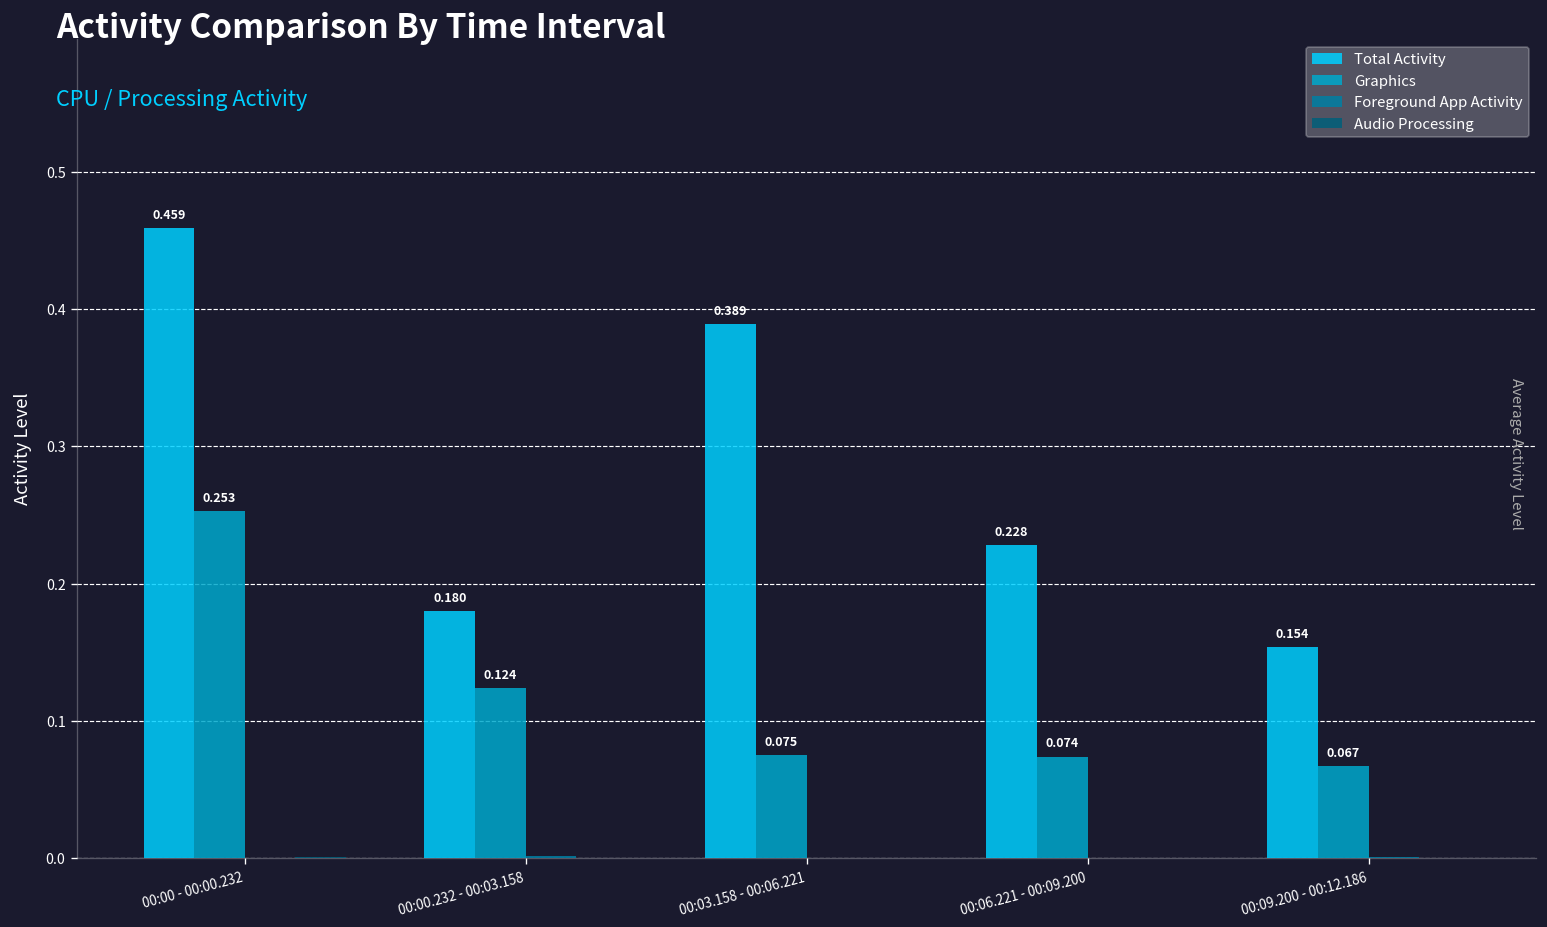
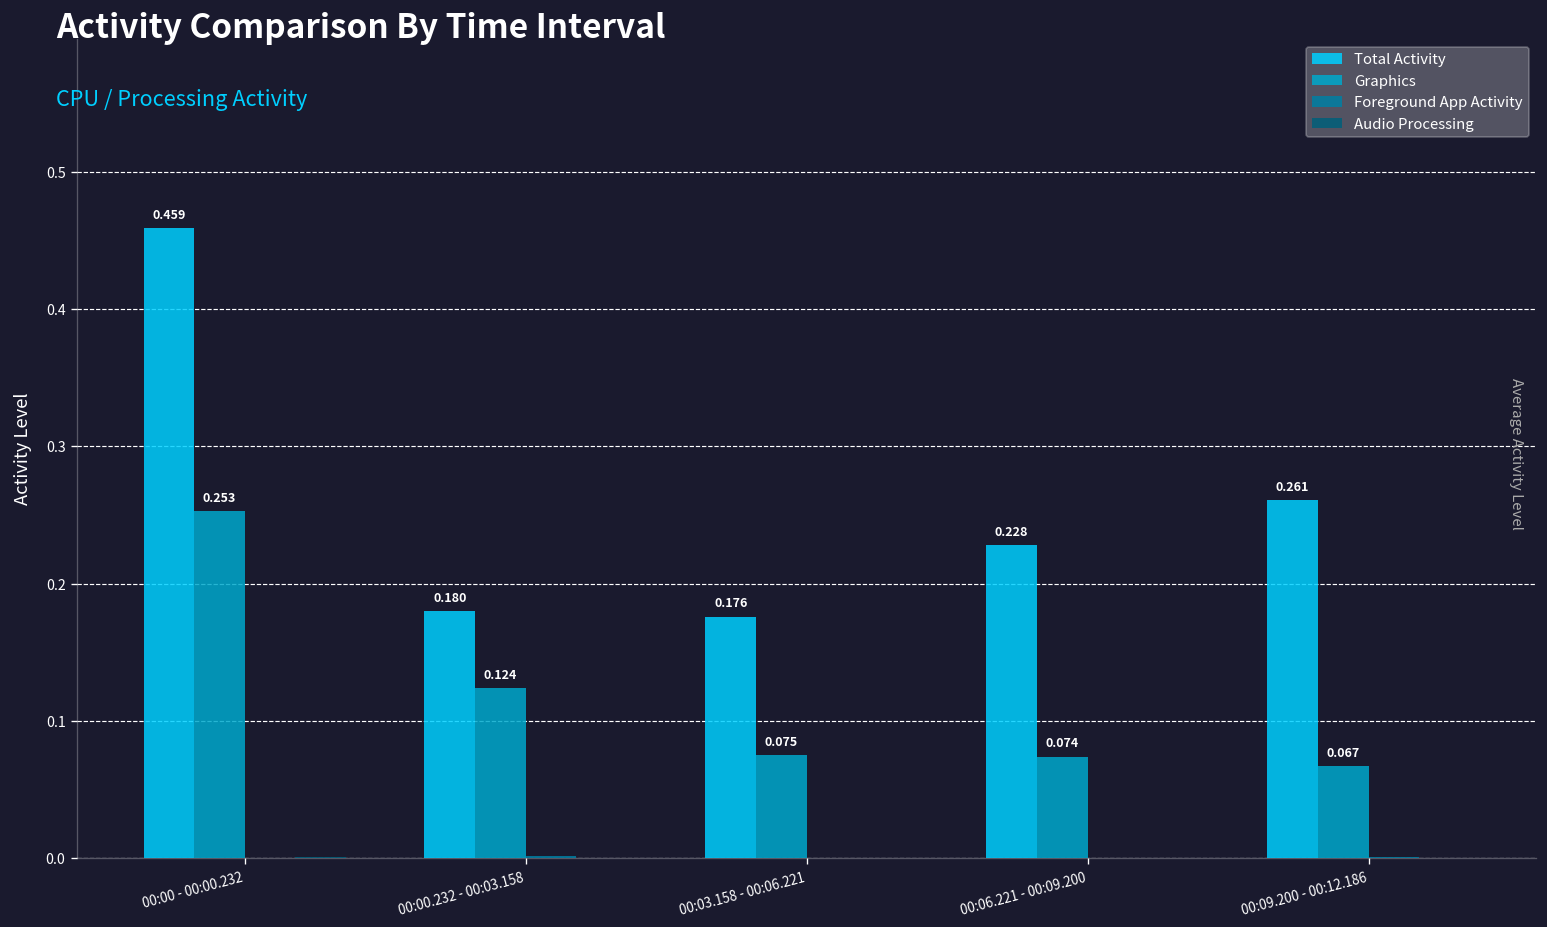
Total Activity, 00:03.158 - 00:06.221: 0.389 -> 0.176
Total Activity, 00:09.200 - 00:12.186: 0.154 -> 0.261
